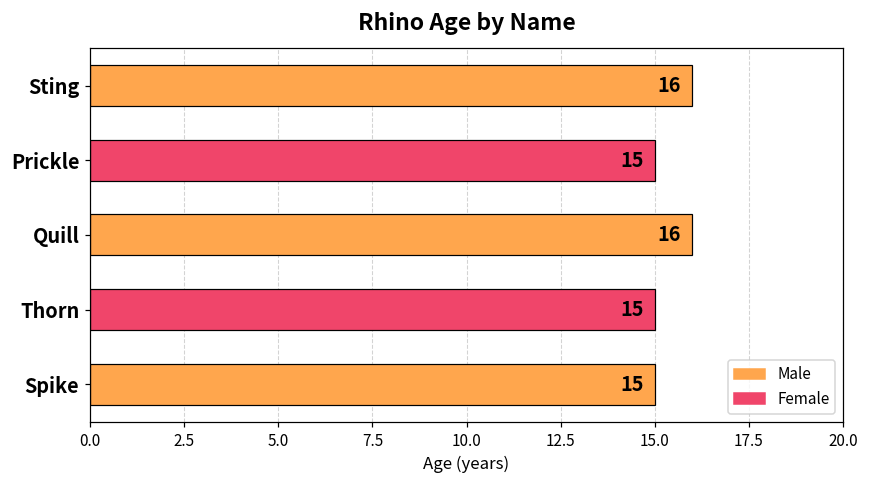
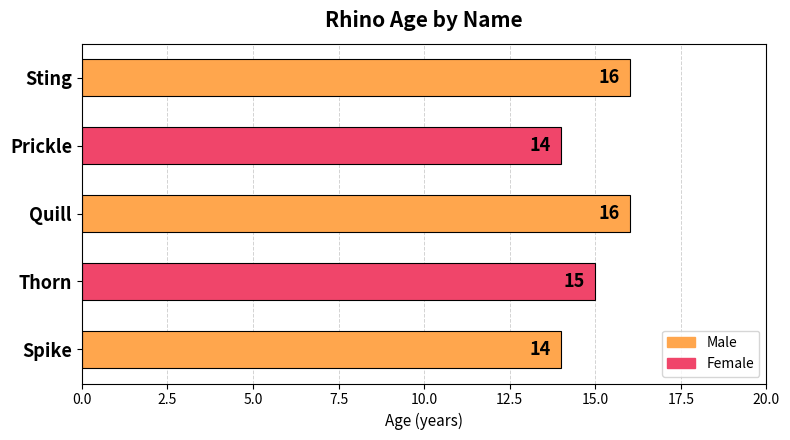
Prickle: 15 -> 14
Spike: 15 -> 14
